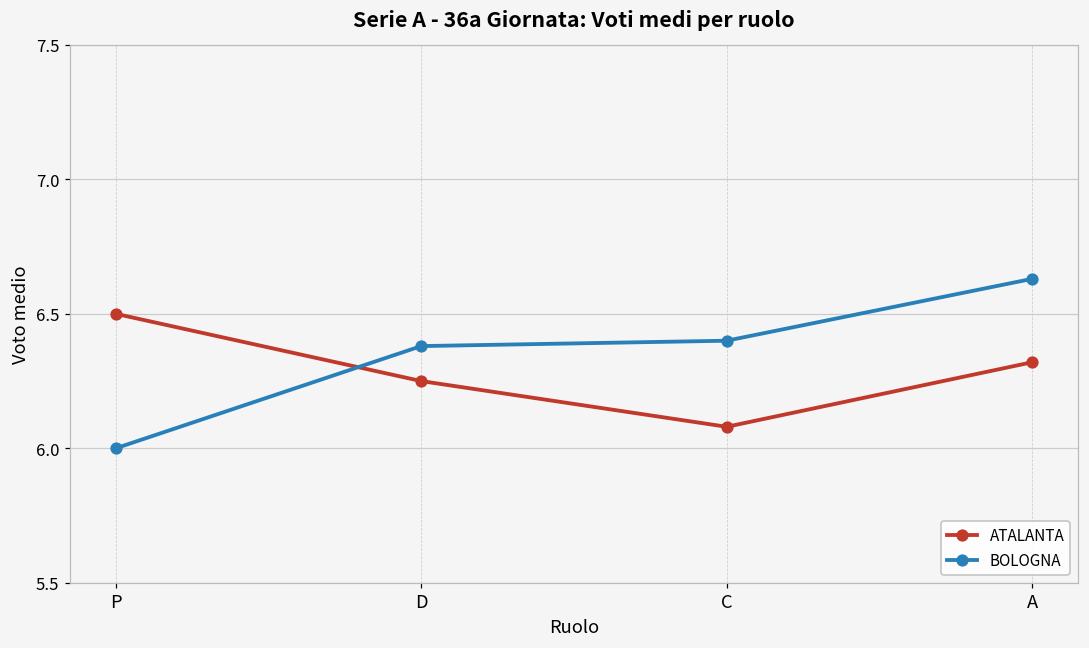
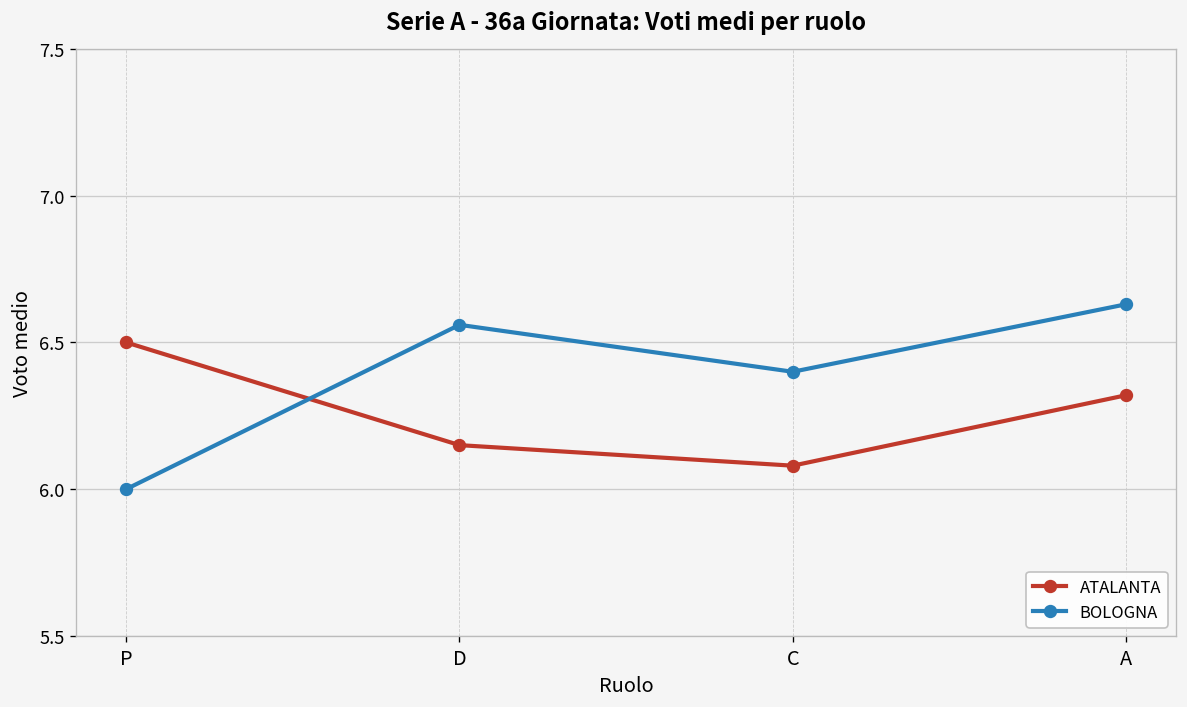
ATALANTA, D: 6.25 -> 6.15
BOLOGNA, D: 6.38 -> 6.56
